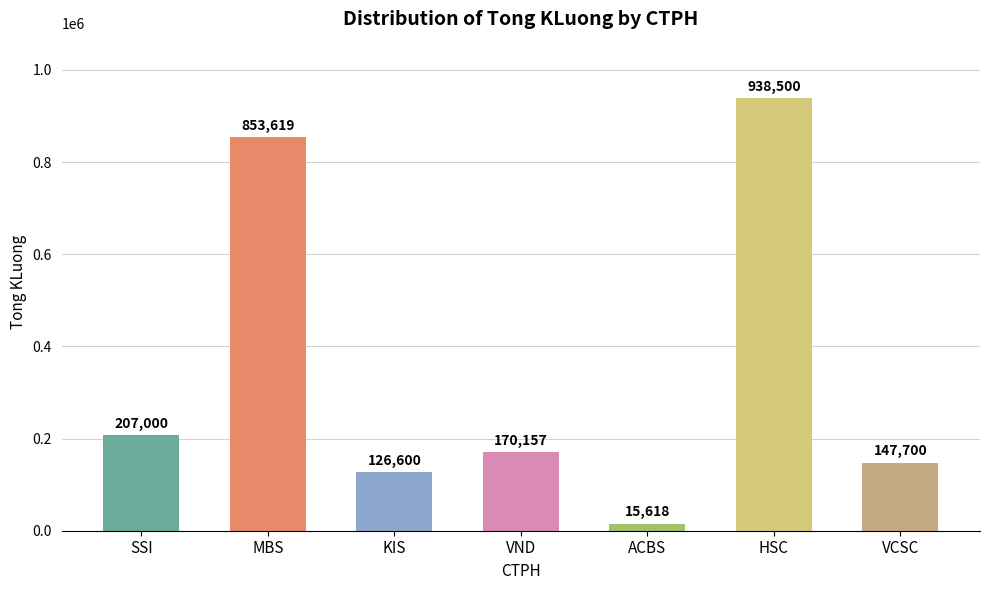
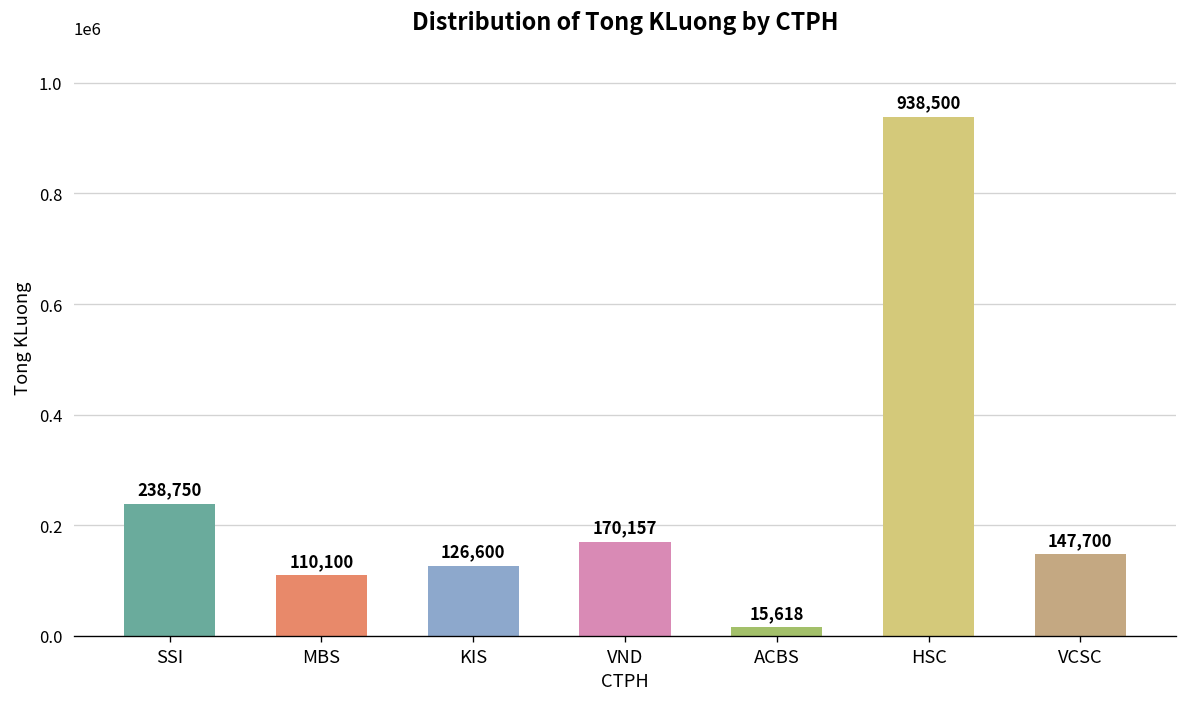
SSI: 207,000 -> 238,750
MBS: 853,619 -> 110,100
